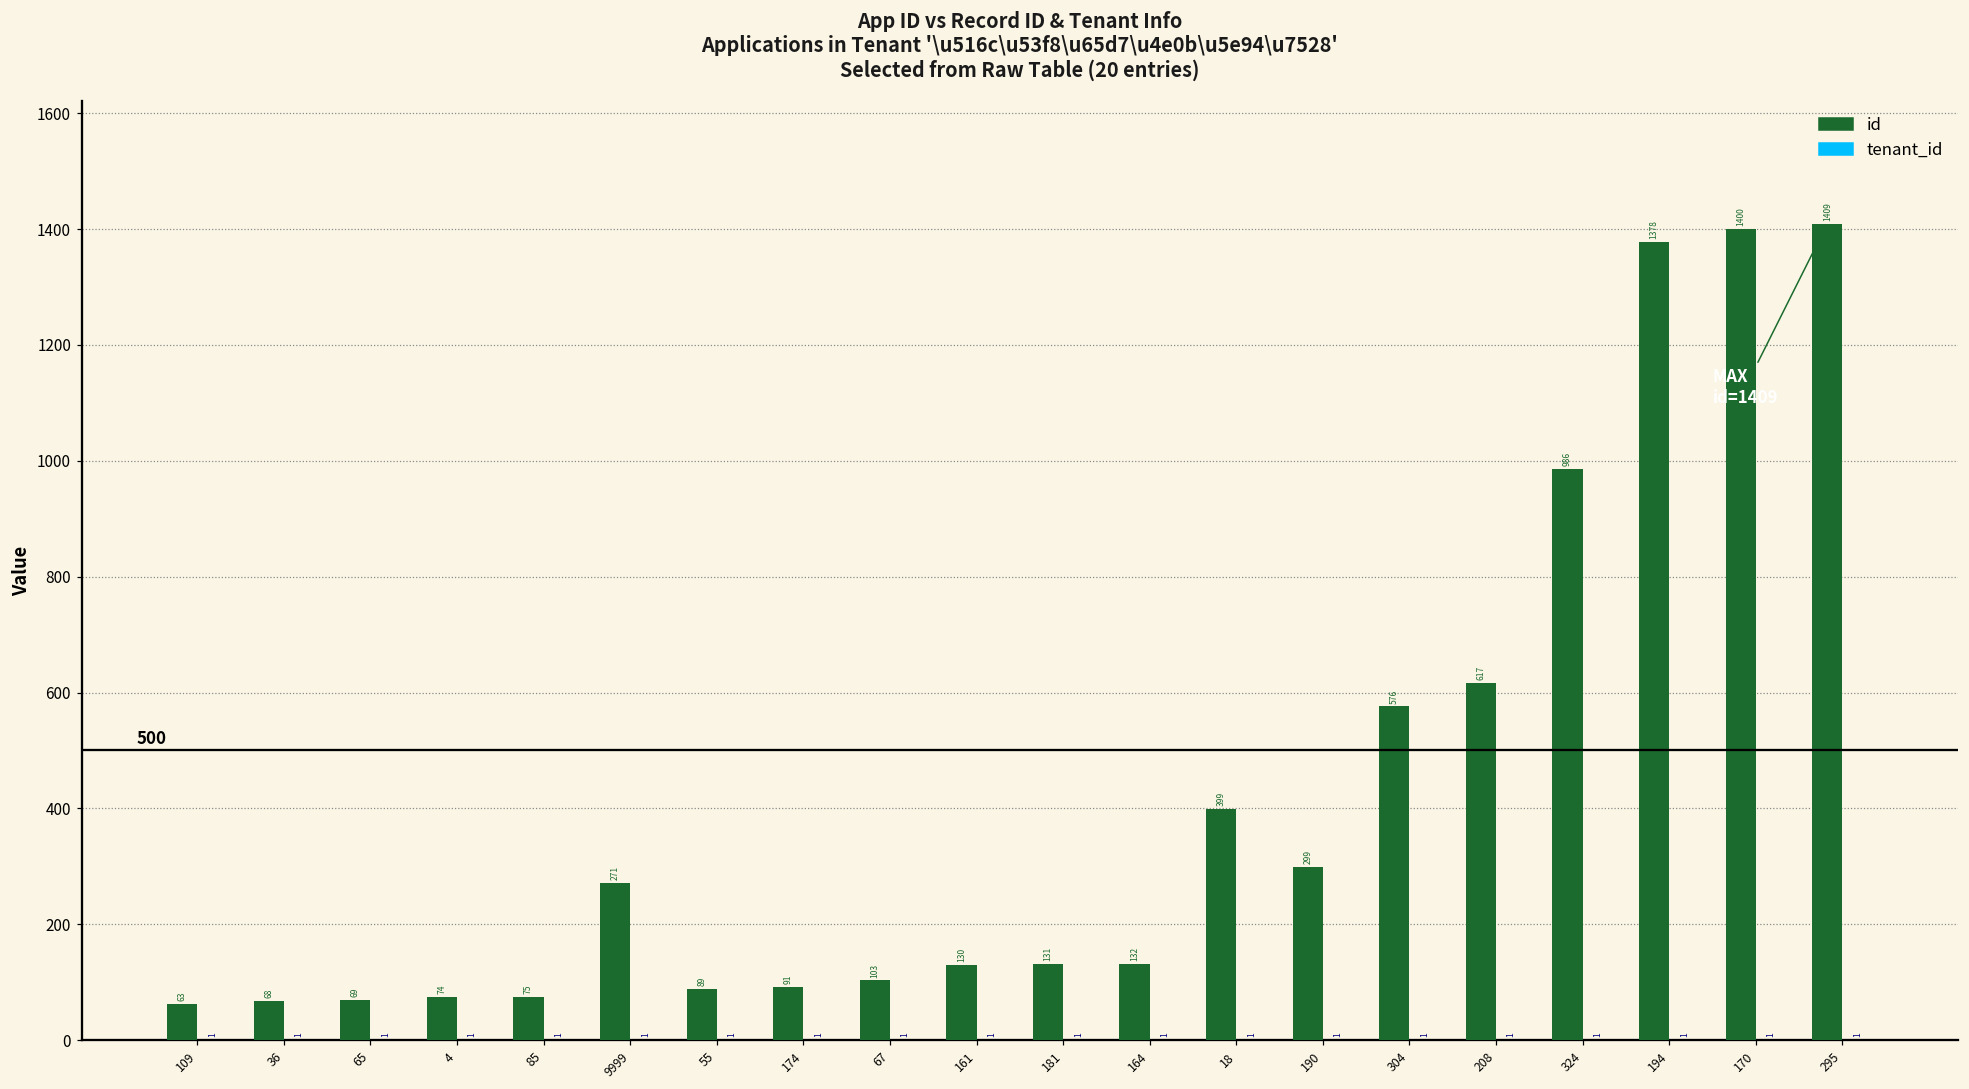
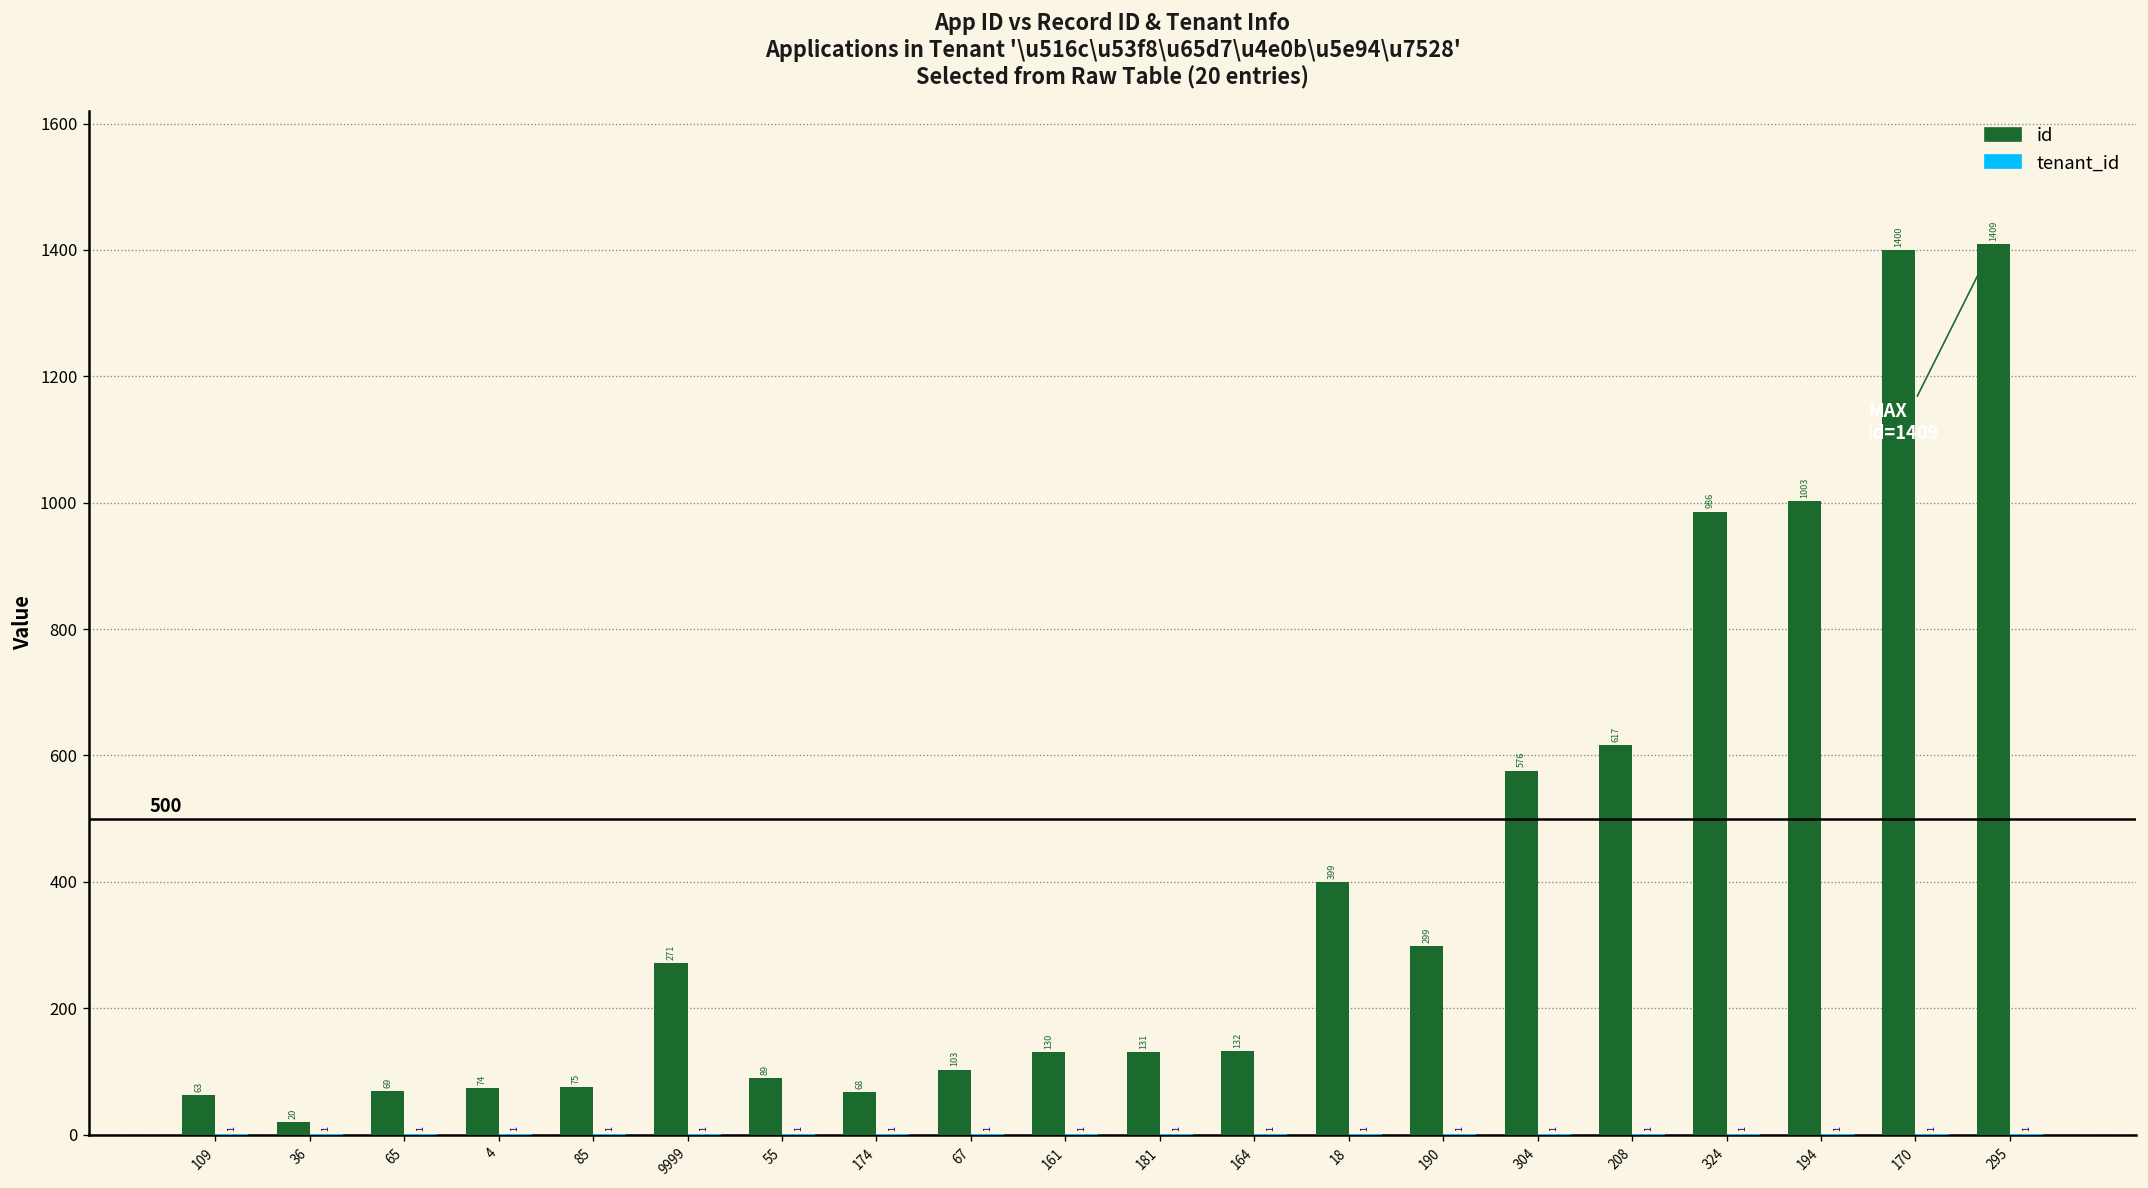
id, 36: 68 -> 20
id, 174: 91 -> 68
id, 194: 1378 -> 1003
